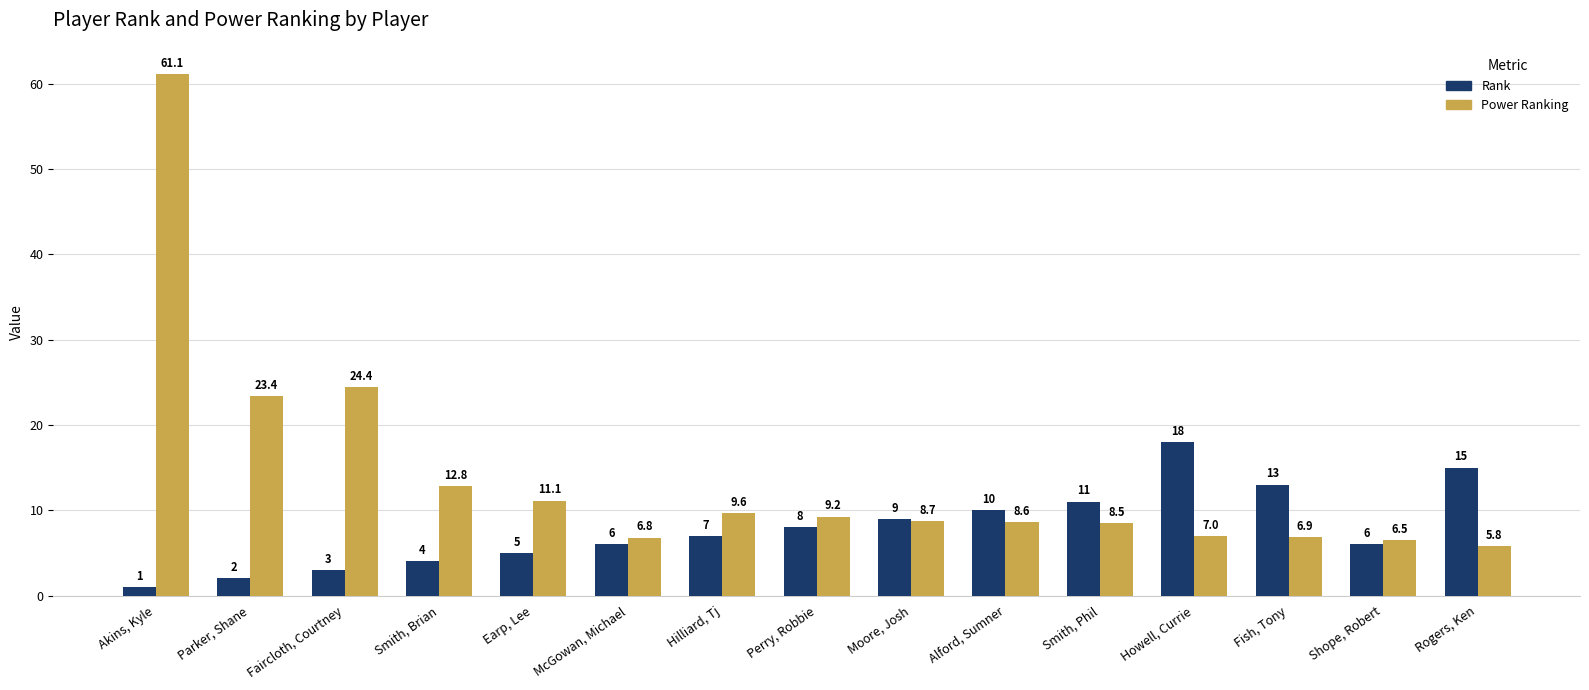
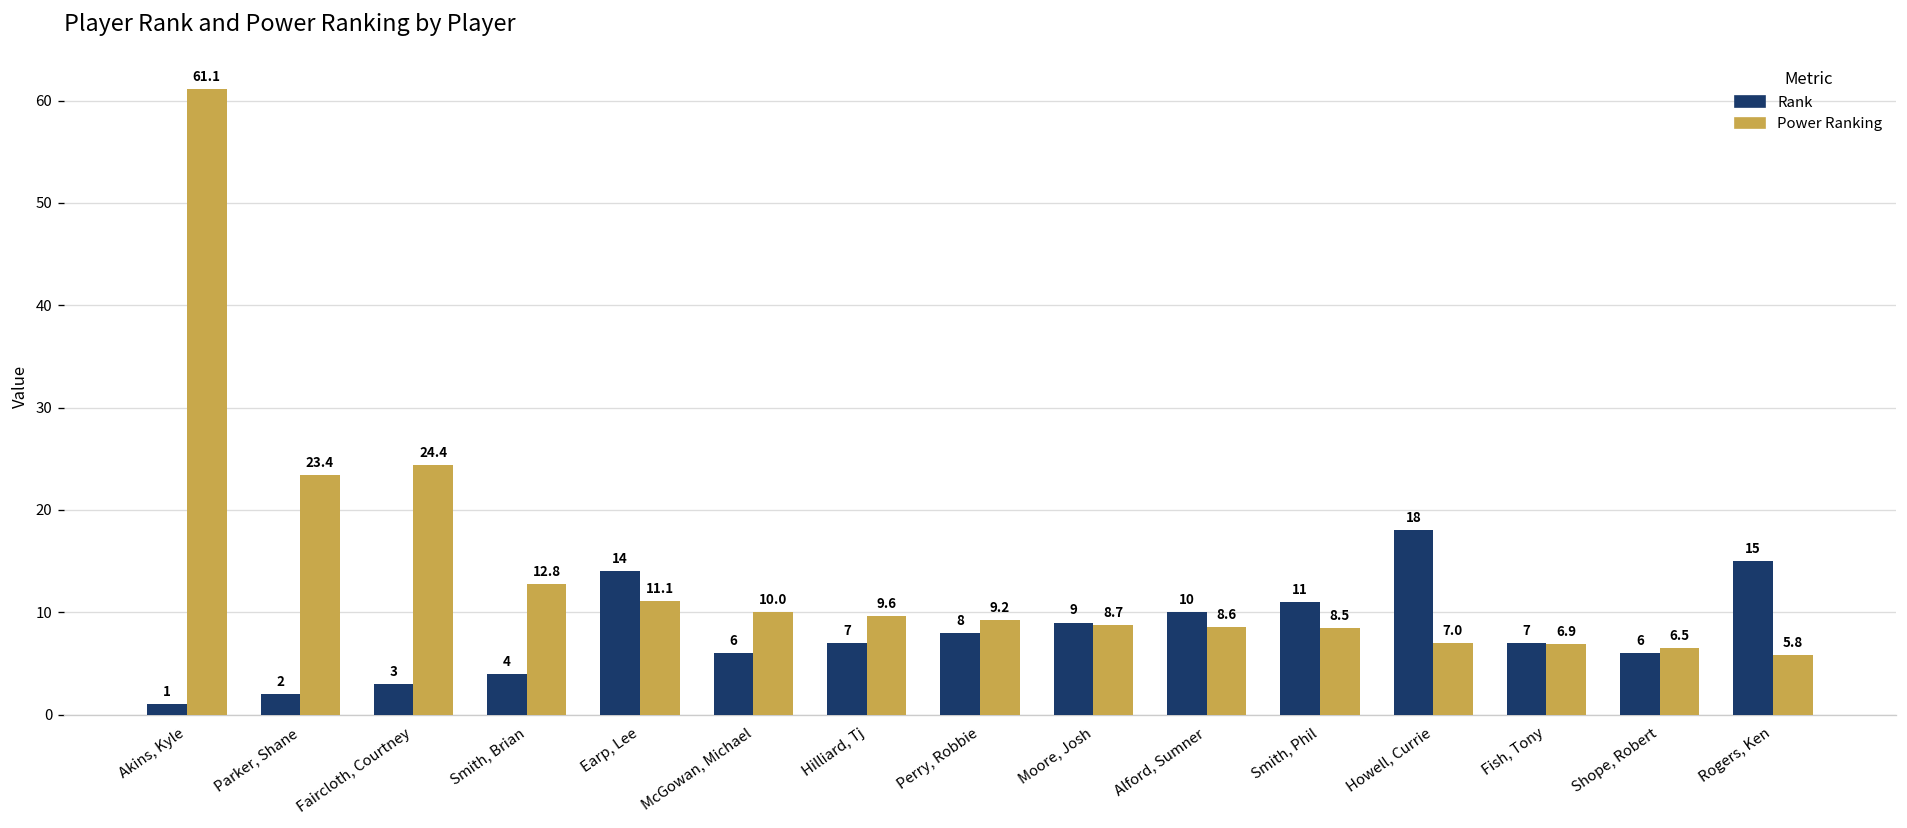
Rank, Earp, Lee: 5 -> 14
Power Ranking, McGowan, Michael: 6.8 -> 10.0
Rank, Fish, Tony: 13 -> 7
